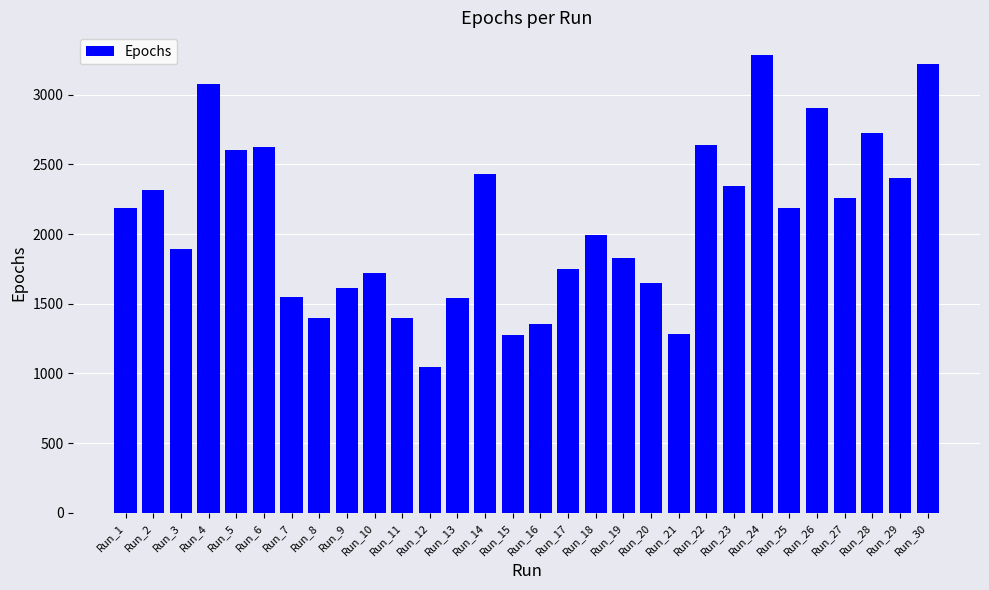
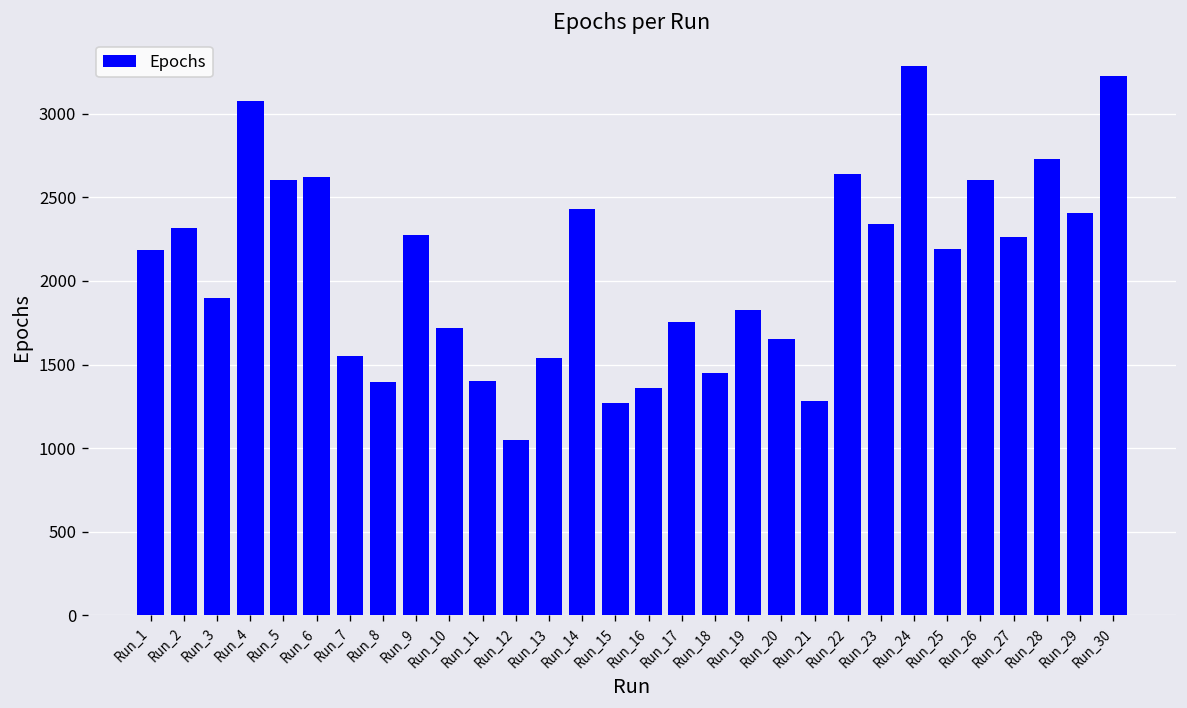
Run_9: 1620 -> 2280
Run_18: 2000 -> 1450
Run_26: 2900 -> 2610
